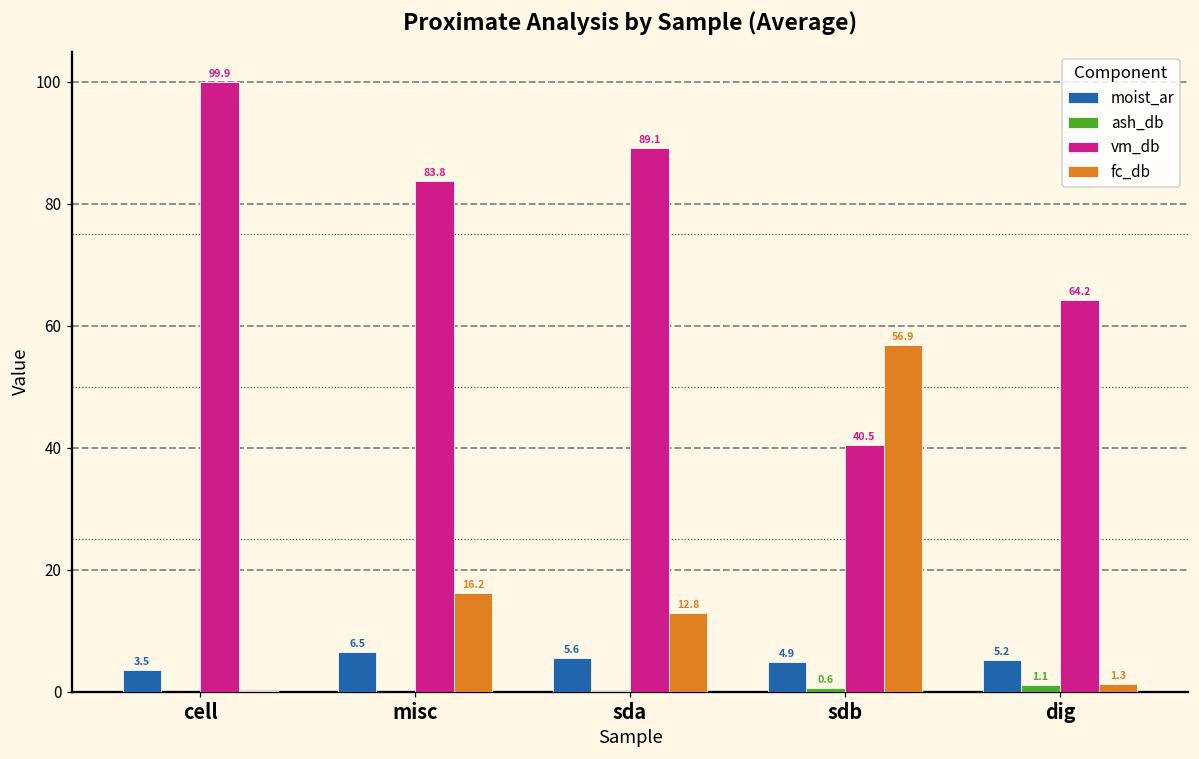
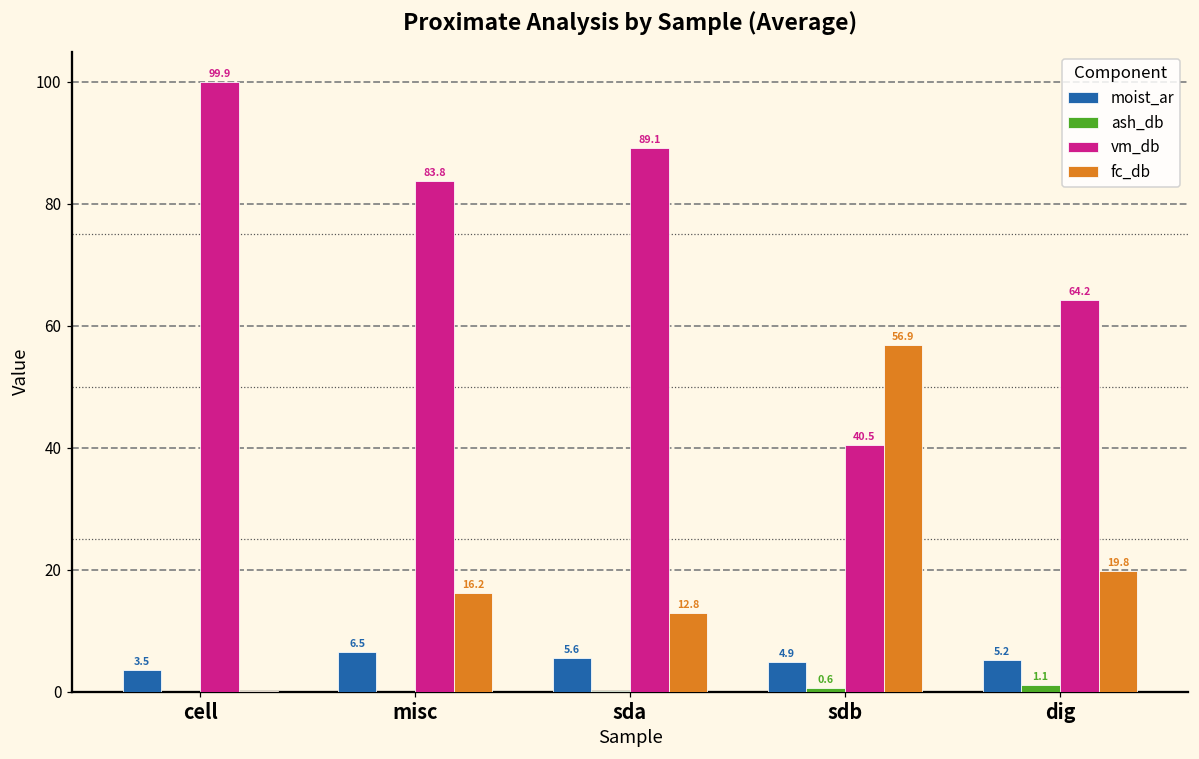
fc_db, dig: 1.3 -> 19.8
